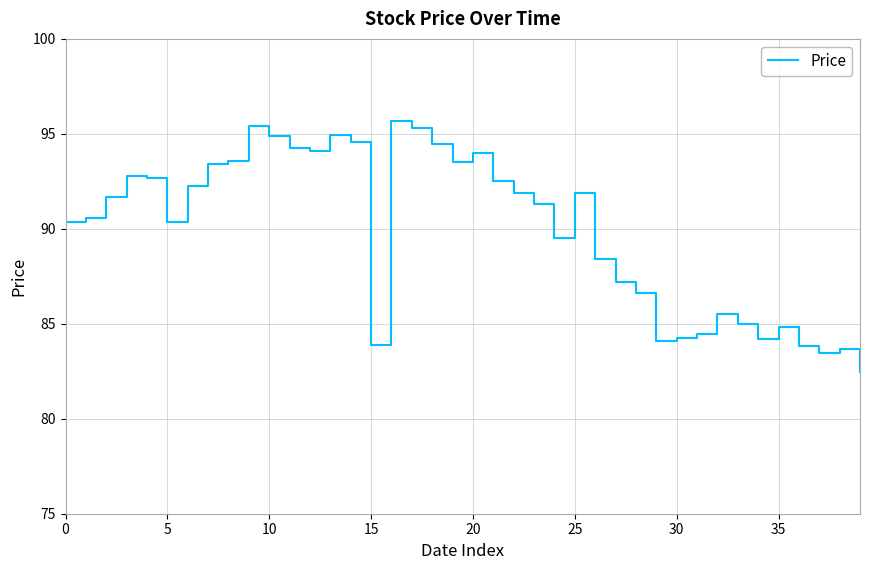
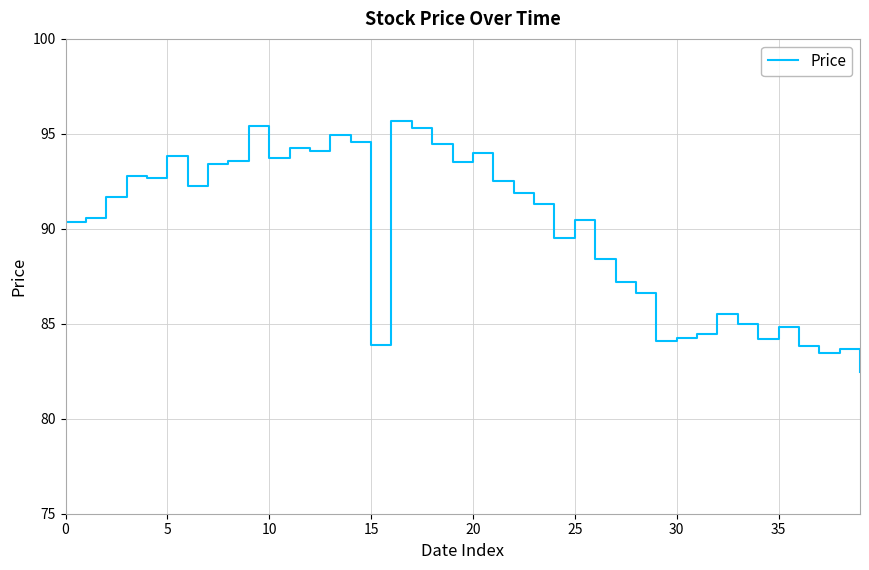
5: 90.4 -> 93.8
10: 94.9 -> 93.7
25: 91.9 -> 90.4
